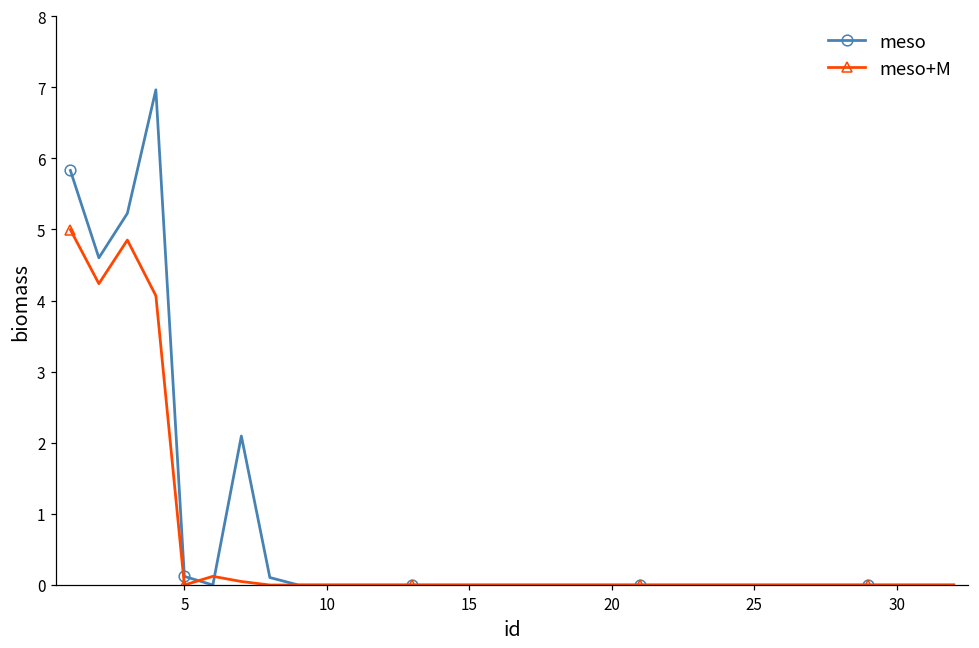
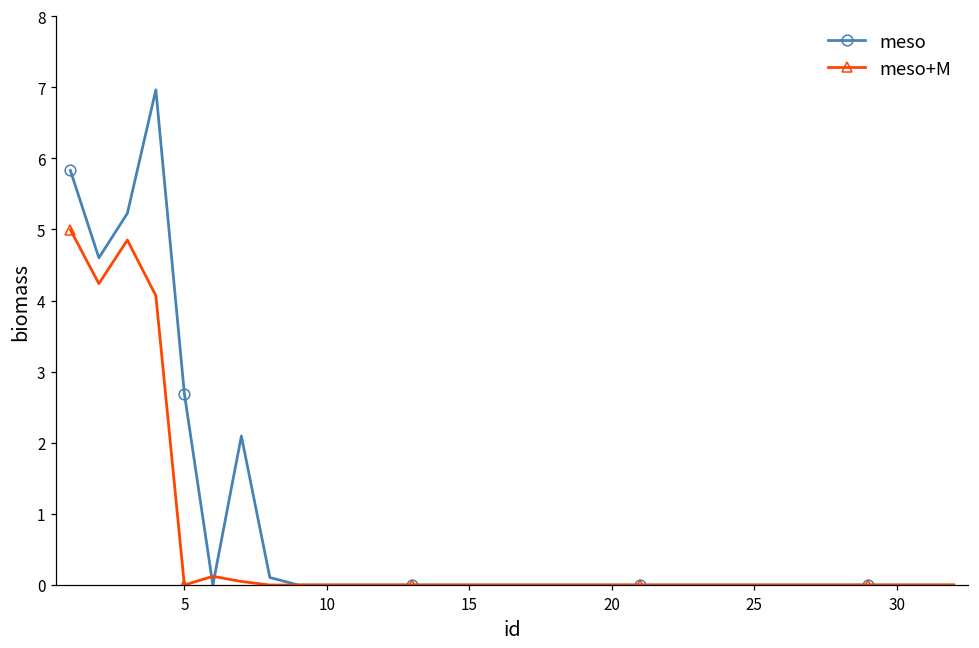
meso, 5: 0.1 -> 2.7
